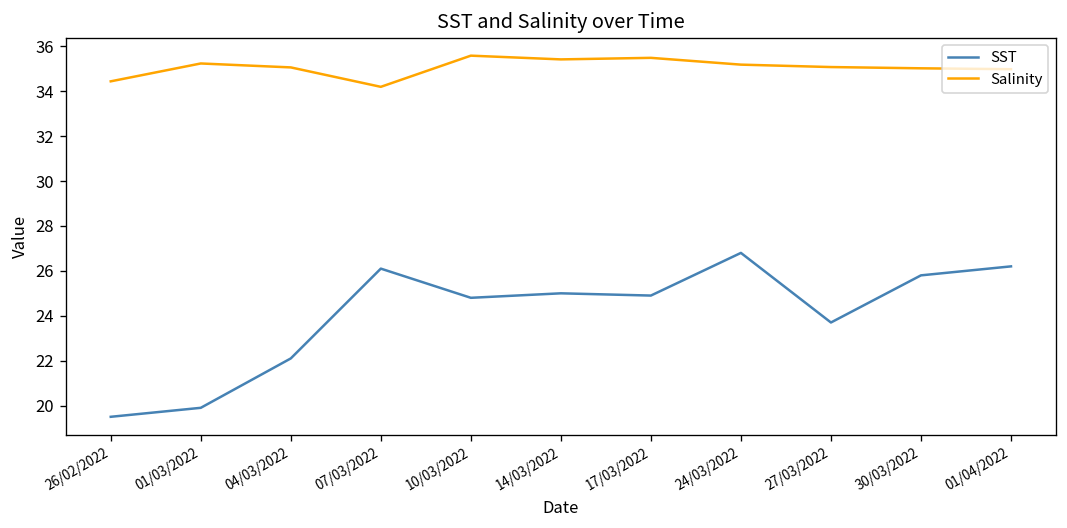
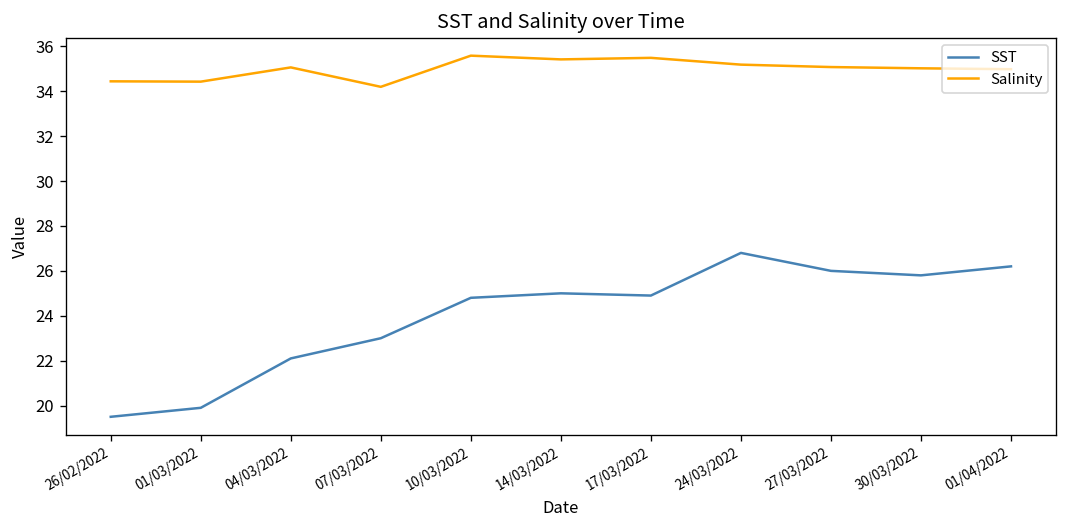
Salinity, 01/03/2022: 35.2 -> 34.4
SST, 07/03/2022: 26.1 -> 23.0
SST, 27/03/2022: 23.7 -> 26.0
